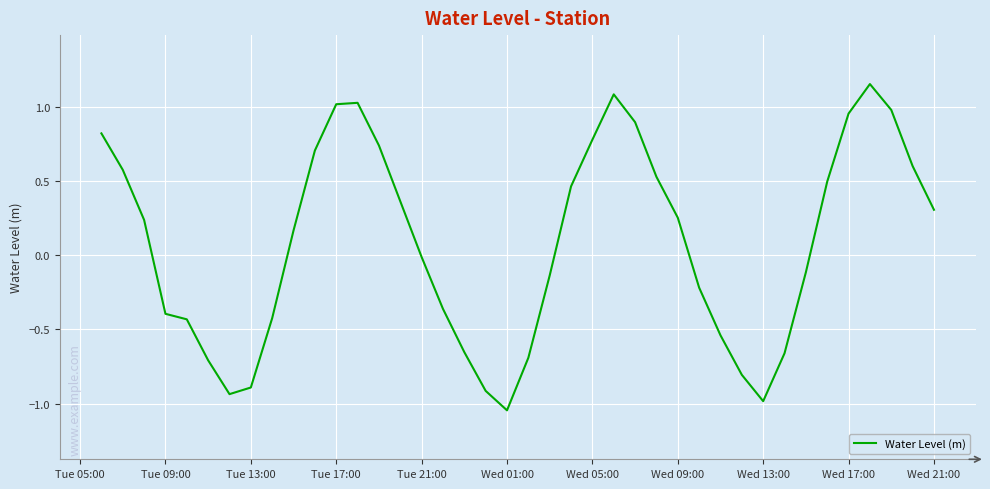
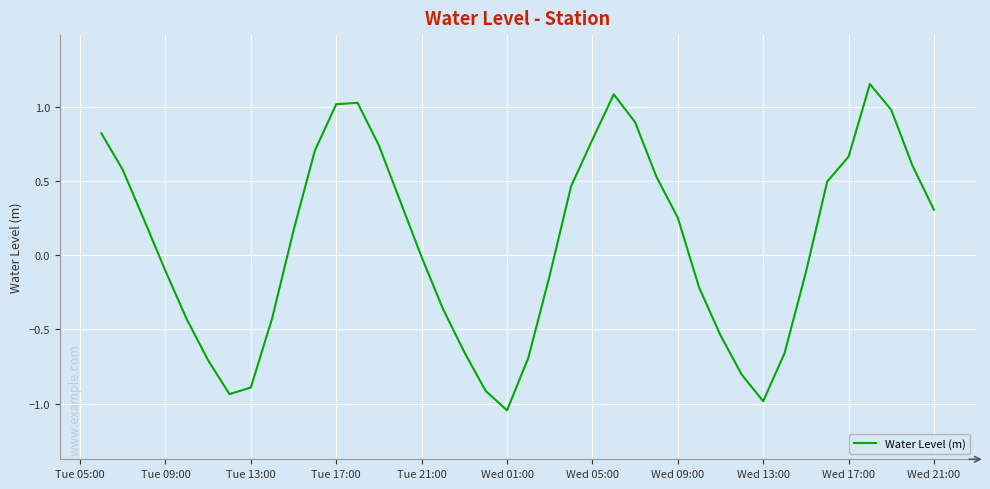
Tue 09:00: -0.40 -> -0.11
Wed 17:00: 0.95 -> 0.66
